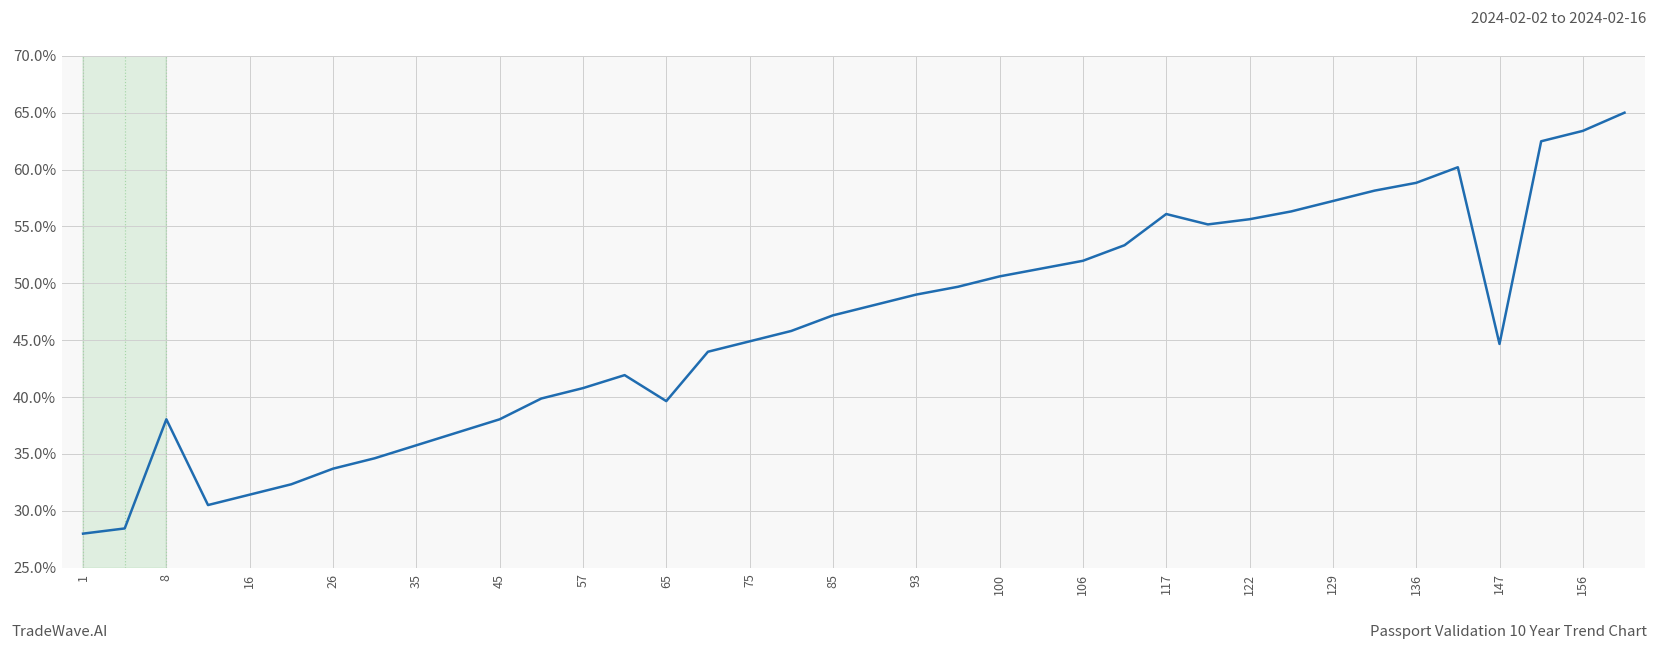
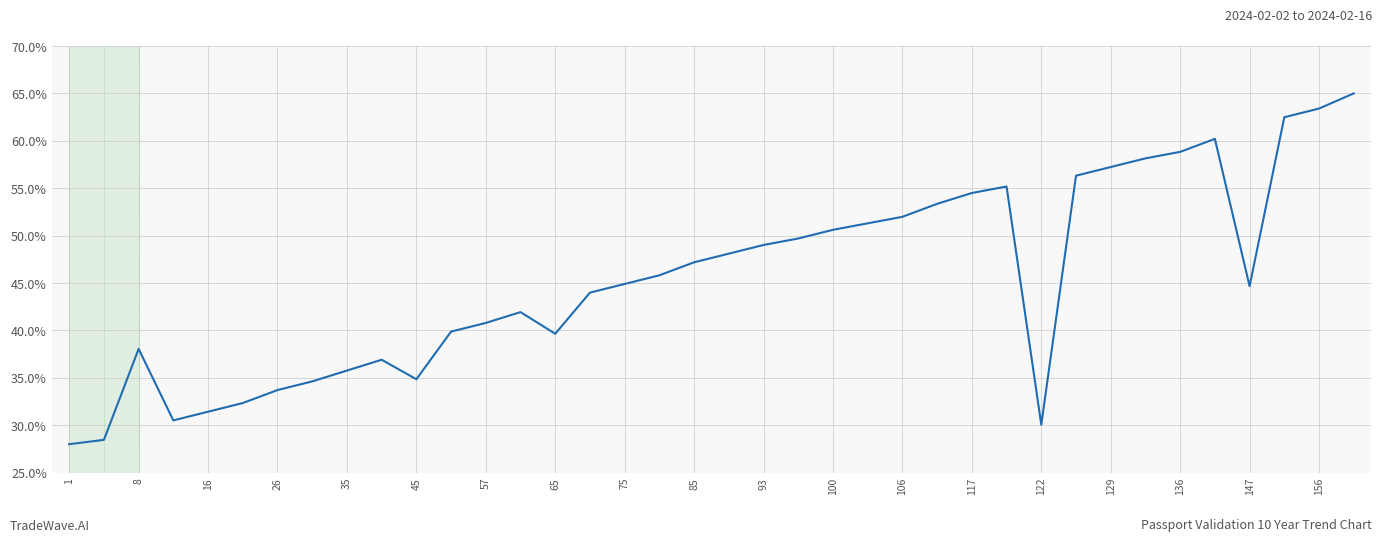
45: 38% -> 35%
117: 56% -> 54%
122: 56% -> 30%
